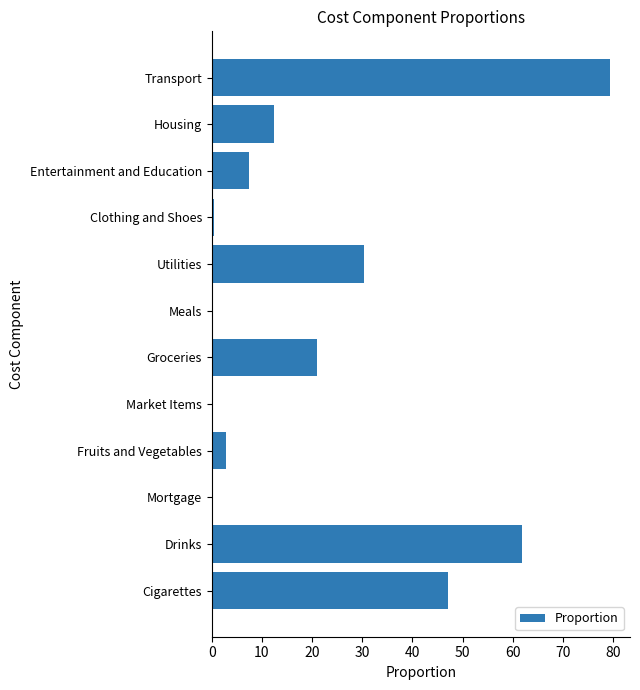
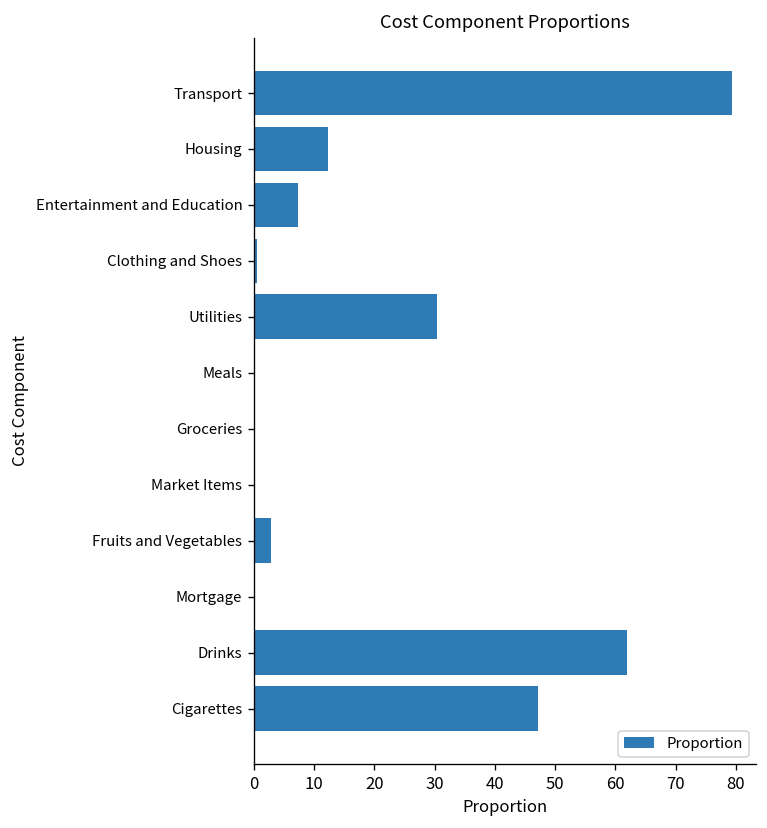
Groceries: 21 -> 0
